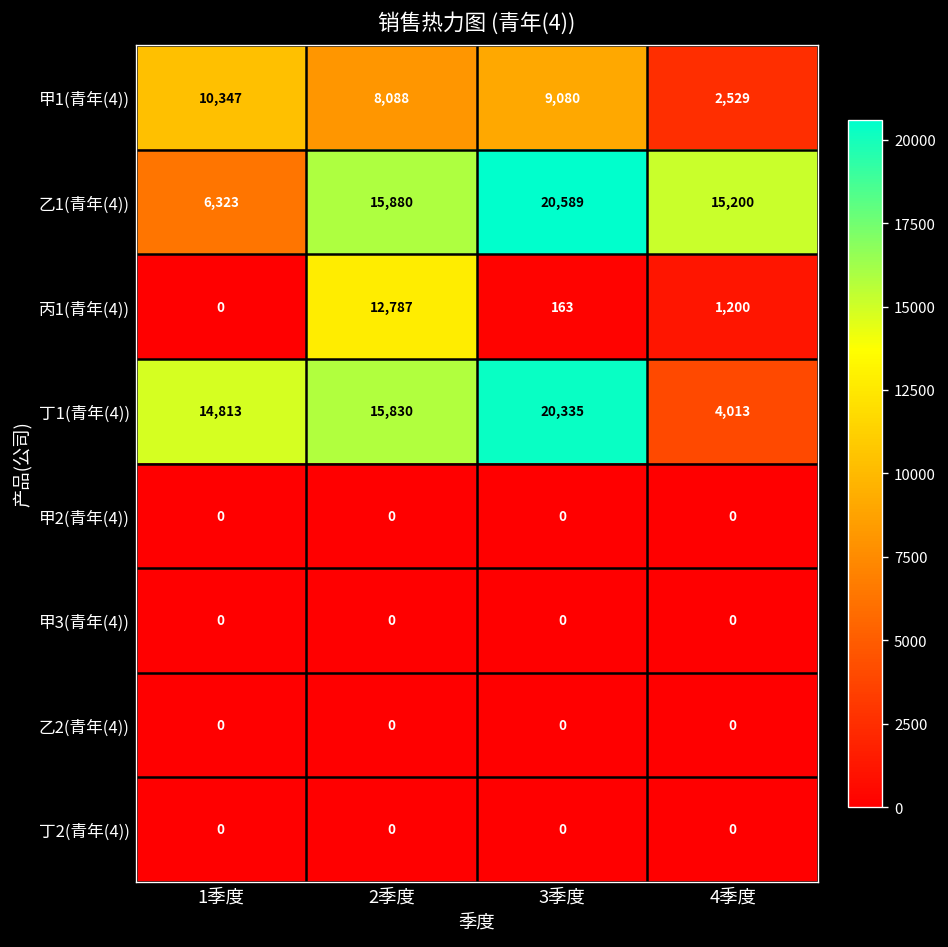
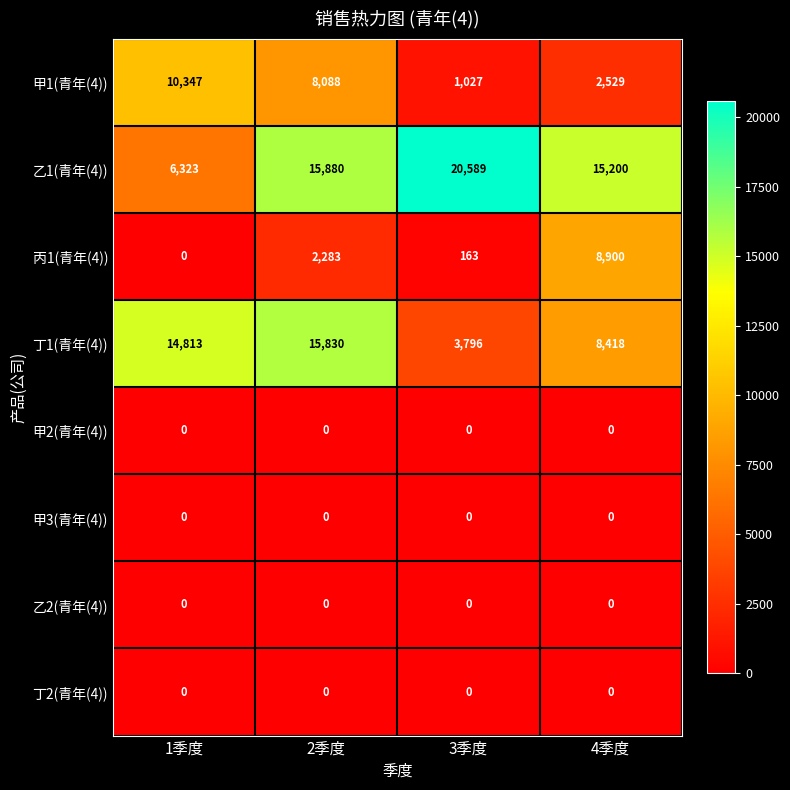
甲1(青年(4)), 3季度: 9,080 -> 1,027
丙1(青年(4)), 2季度: 12,787 -> 2,283
丙1(青年(4)), 4季度: 1,200 -> 8,900
丁1(青年(4)), 3季度: 20,335 -> 3,796
丁1(青年(4)), 4季度: 4,013 -> 8,418
